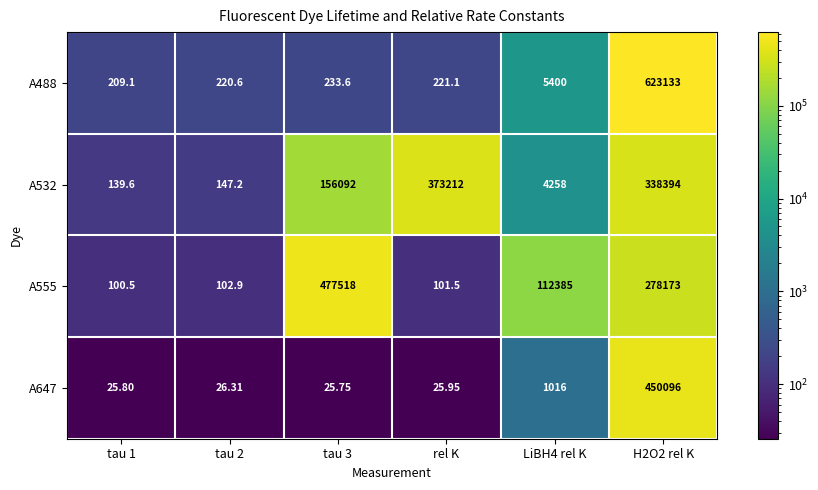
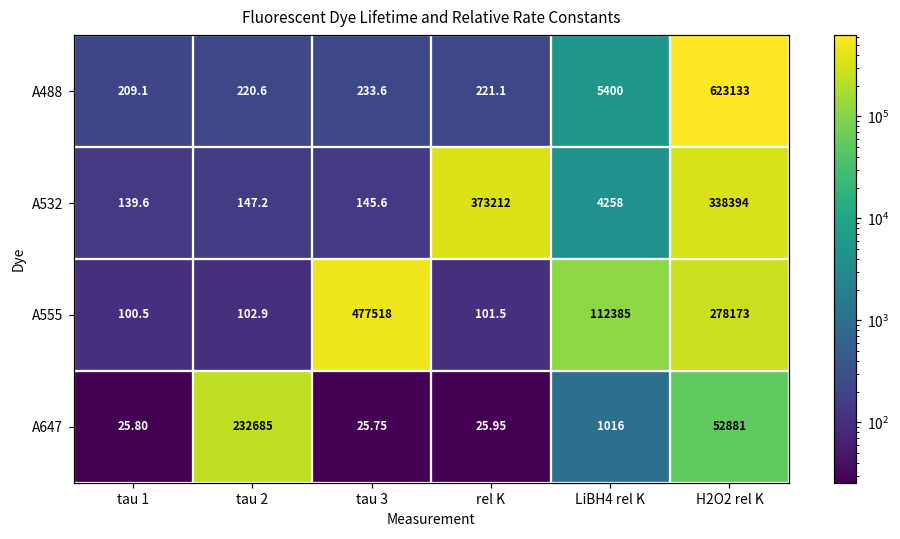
A532, tau 3: 156092 -> 145.6
A647, tau 2: 26.31 -> 232685
A647, H2O2 rel K: 450096 -> 52881
